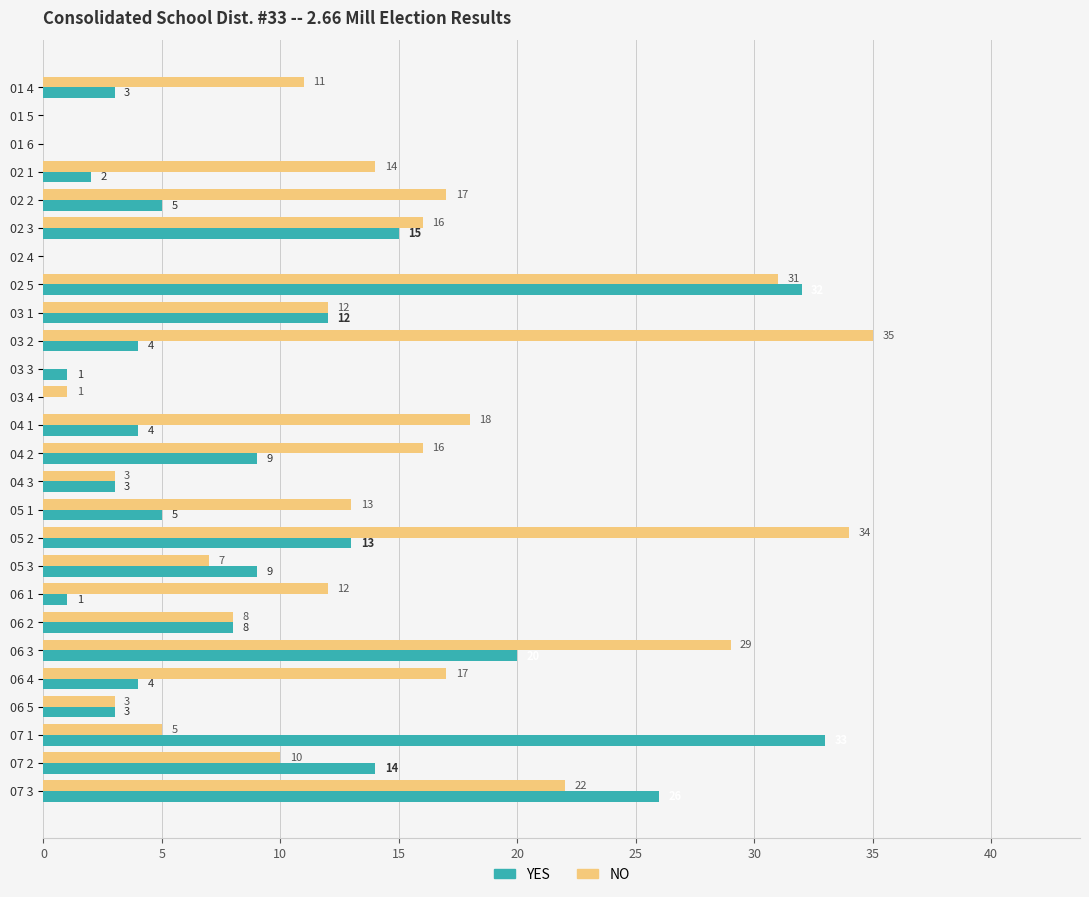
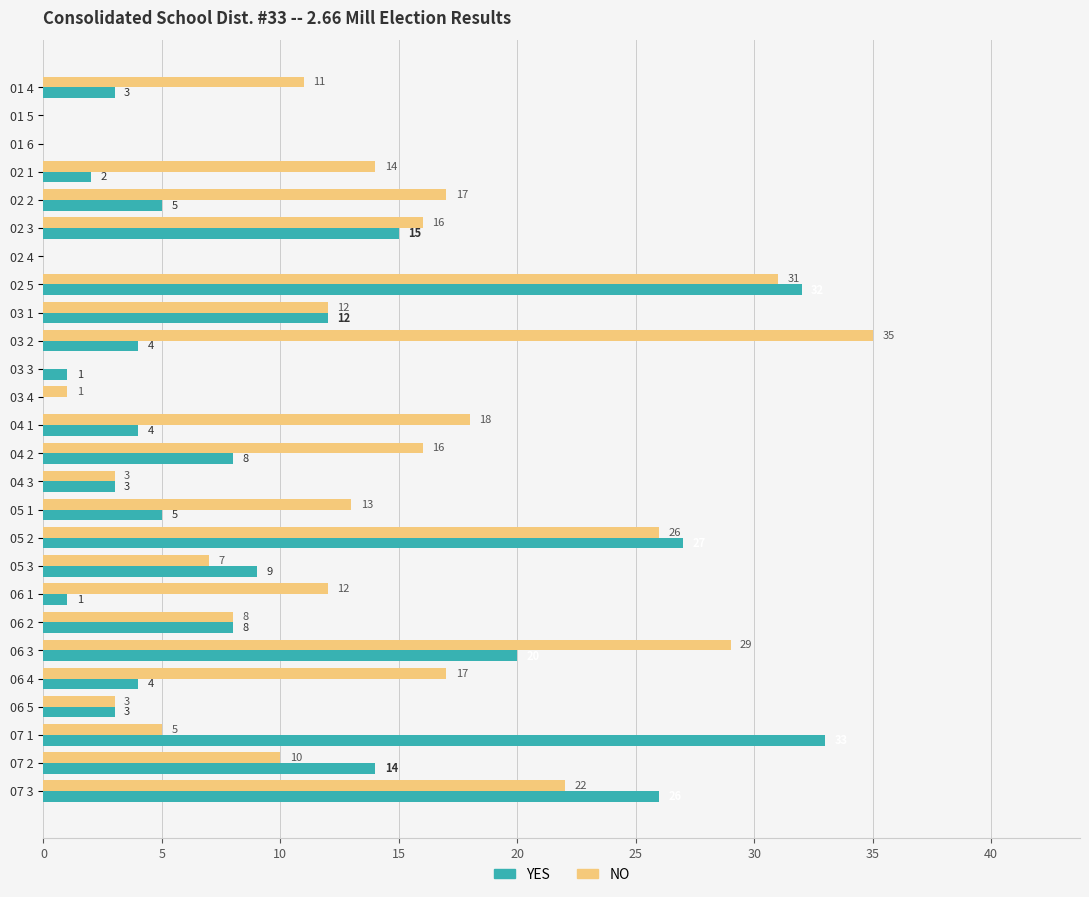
YES, 04 2: 9 -> 8
NO, 05 2: 34 -> 26
YES, 05 2: 13 -> 27
